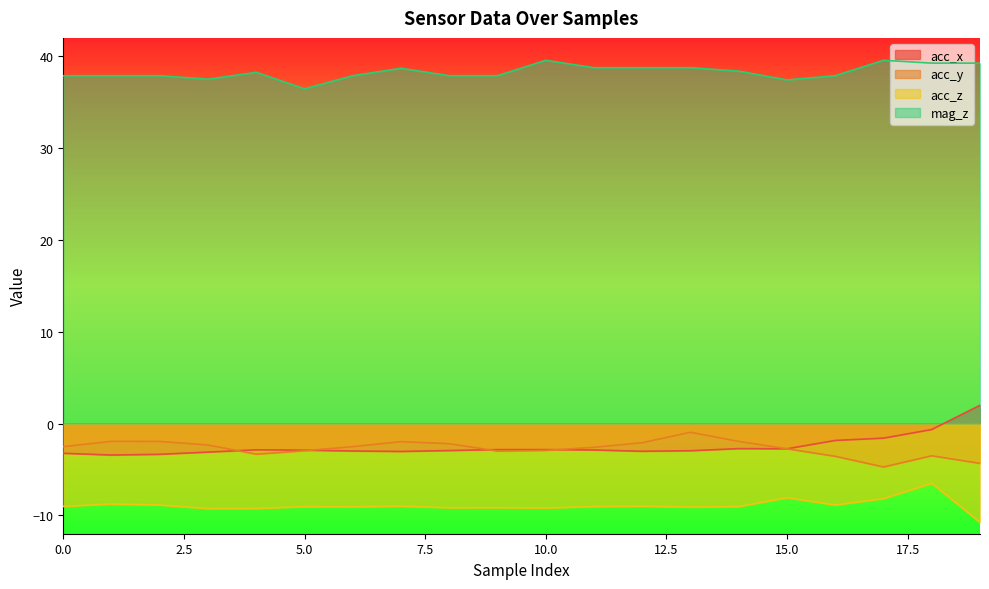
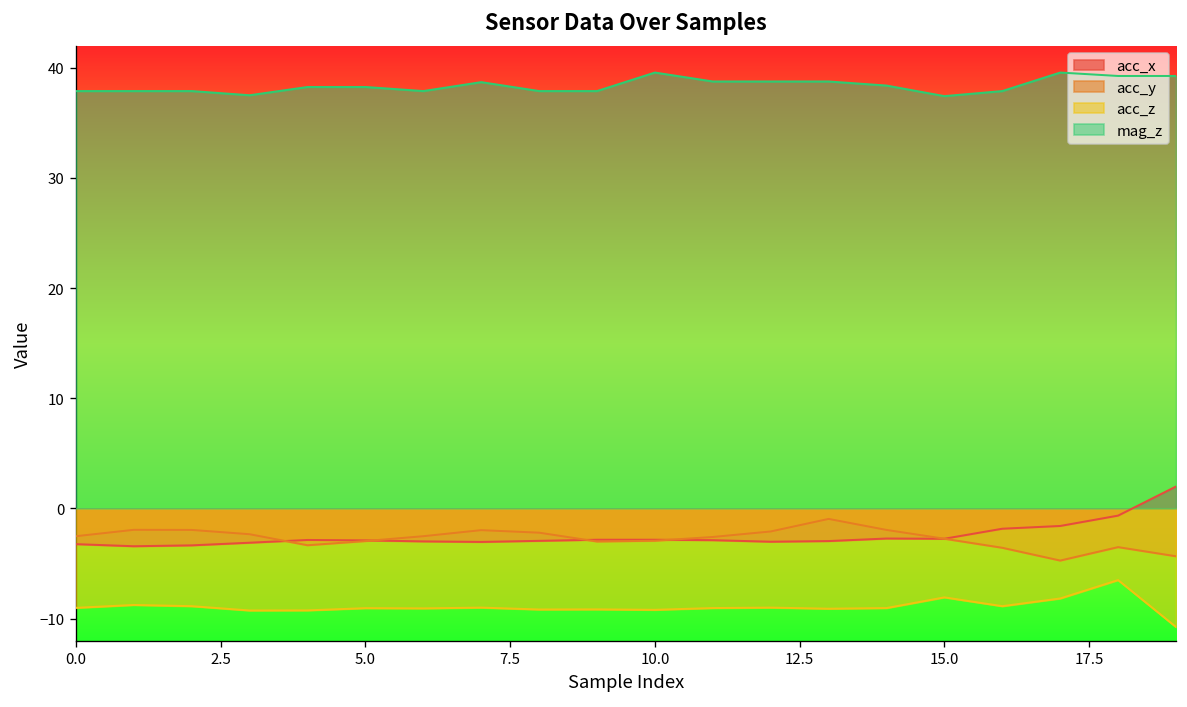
mag_z, 5.0: 36 -> 38
